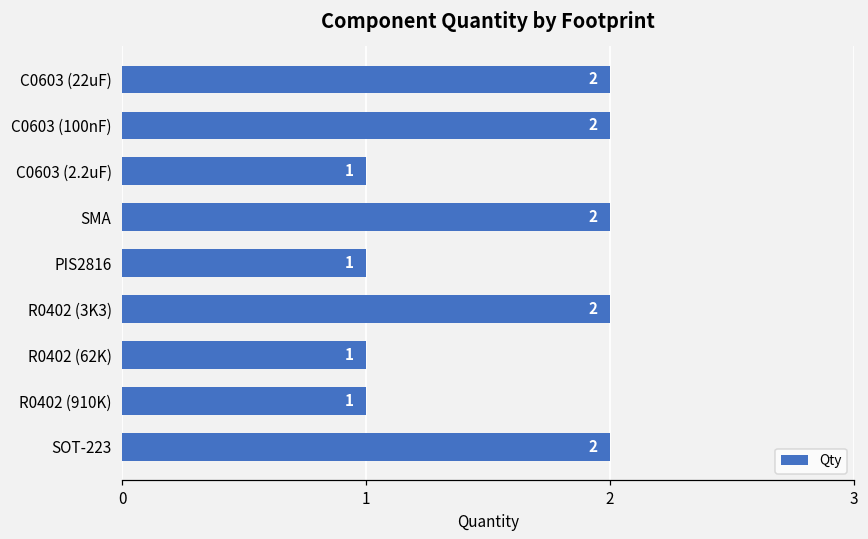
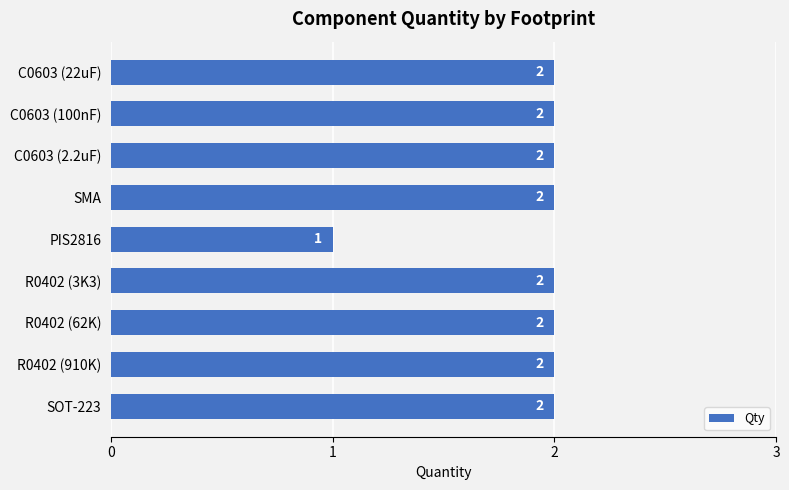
C0603 (2.2uF): 1 -> 2
R0402 (62K): 1 -> 2
R0402 (910K): 1 -> 2
